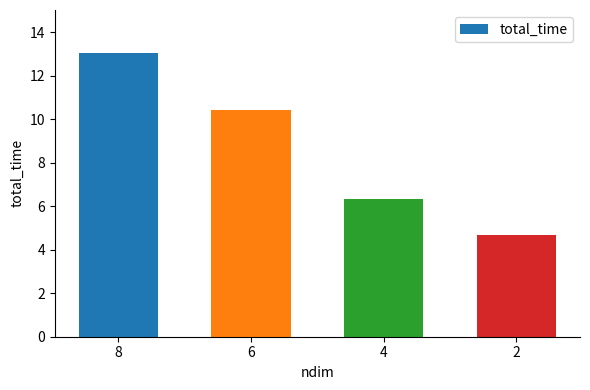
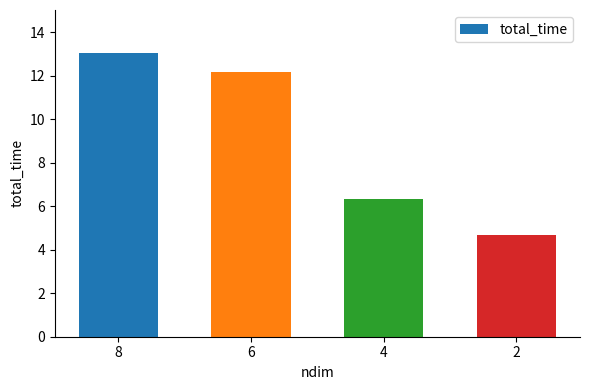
6: 10.4 -> 12.2
